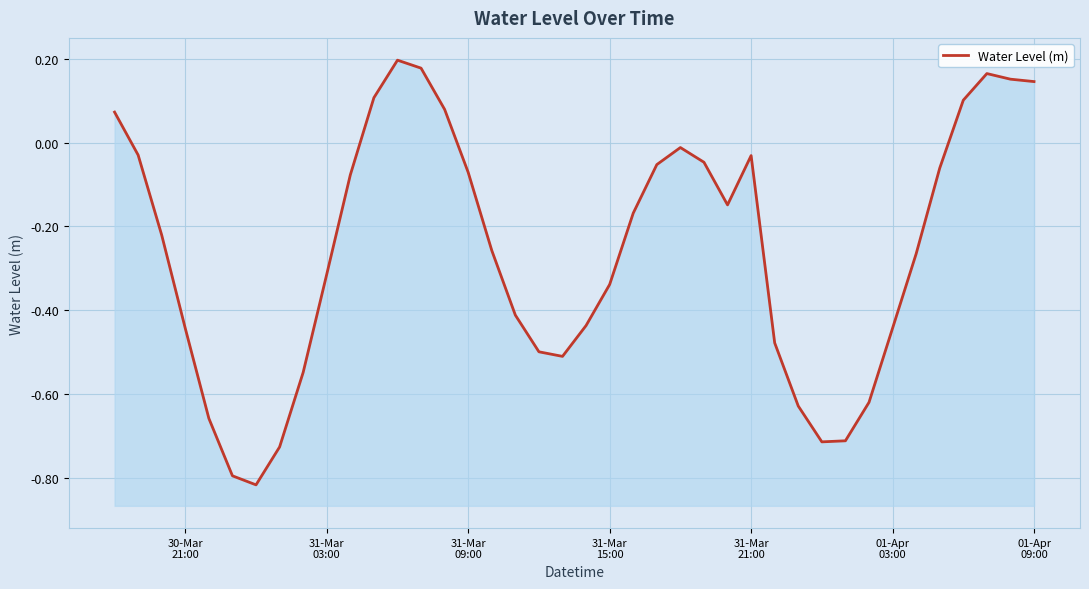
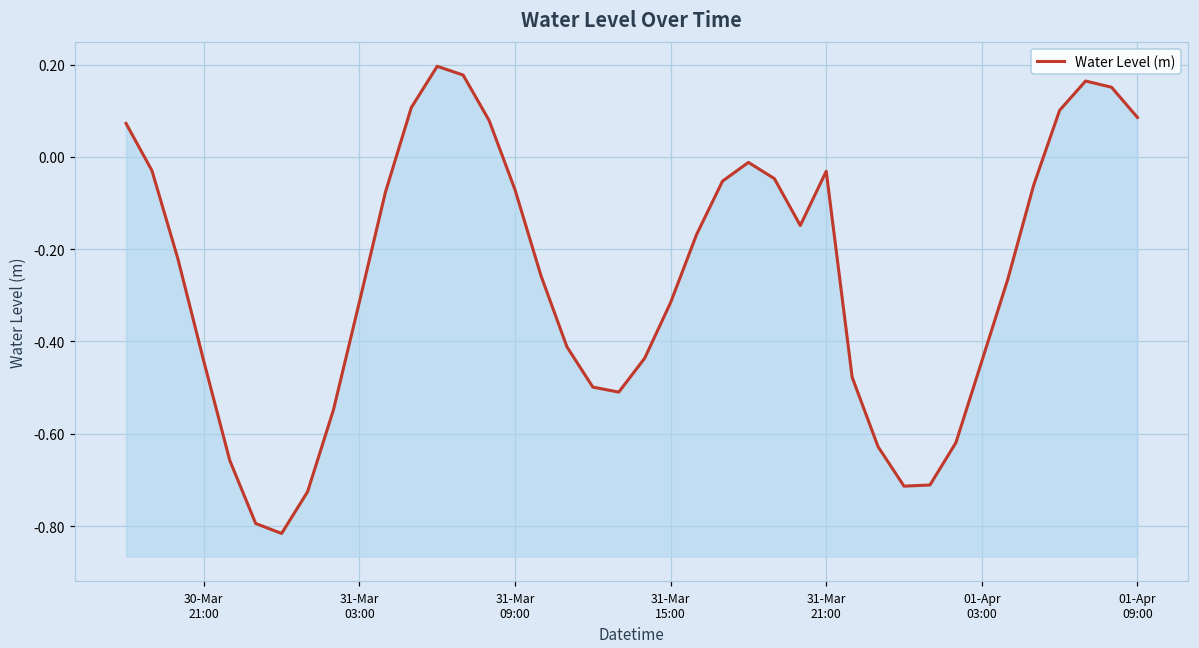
31-Mar 15:00: -0.34 -> -0.32
01-Apr 09:00: 0.15 -> 0.09
